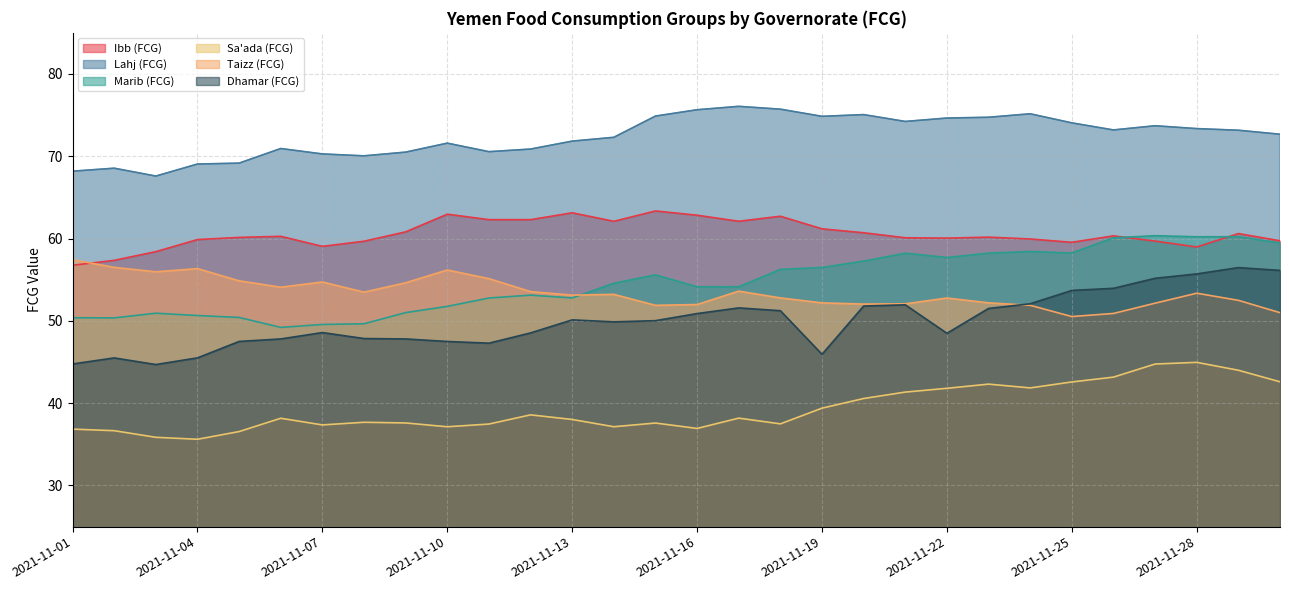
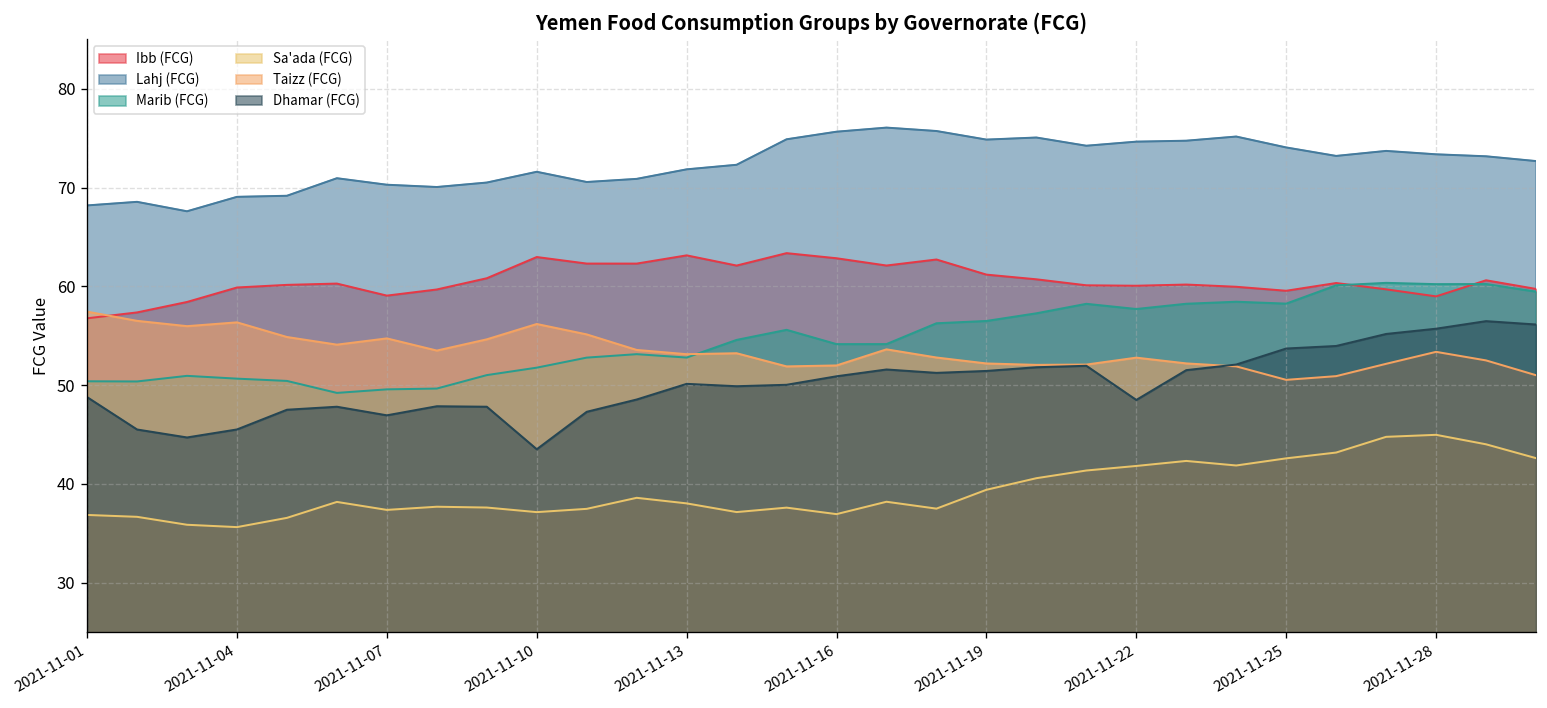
Dhamar (FCG), 2021-11-01: 45 -> 49
Dhamar (FCG), 2021-11-07: 49 -> 47
Dhamar (FCG), 2021-11-10: 47 -> 44
Dhamar (FCG), 2021-11-19: 46 -> 51
